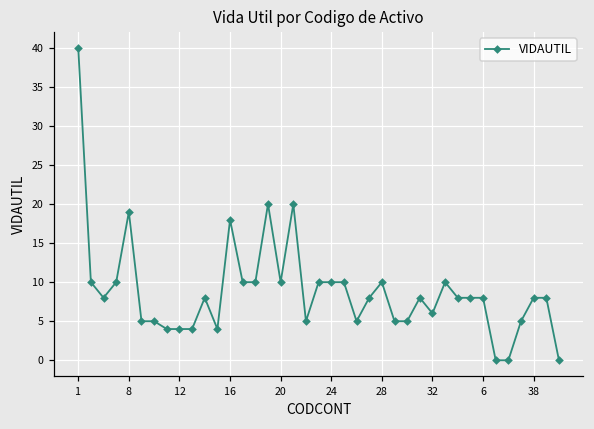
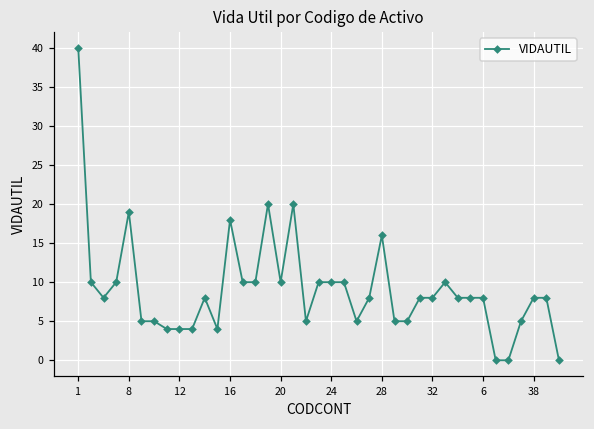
28: 10 -> 16
32: 6 -> 8
